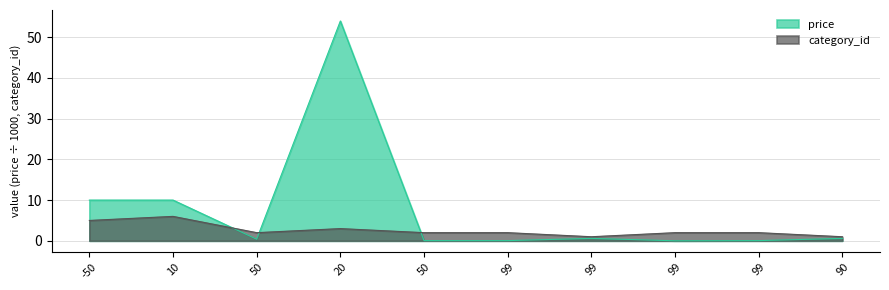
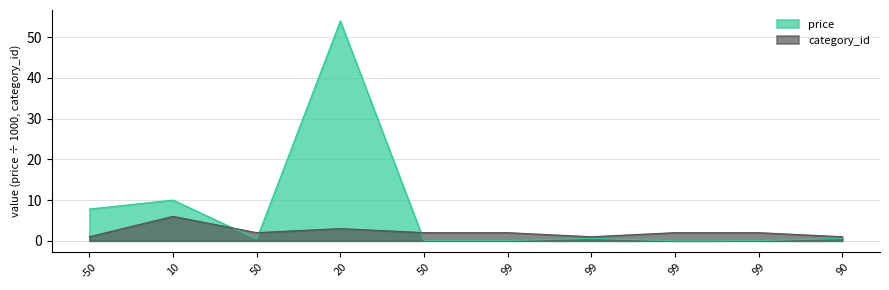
price, -50: 10 -> 8
category_id, -50: 5 -> 1
